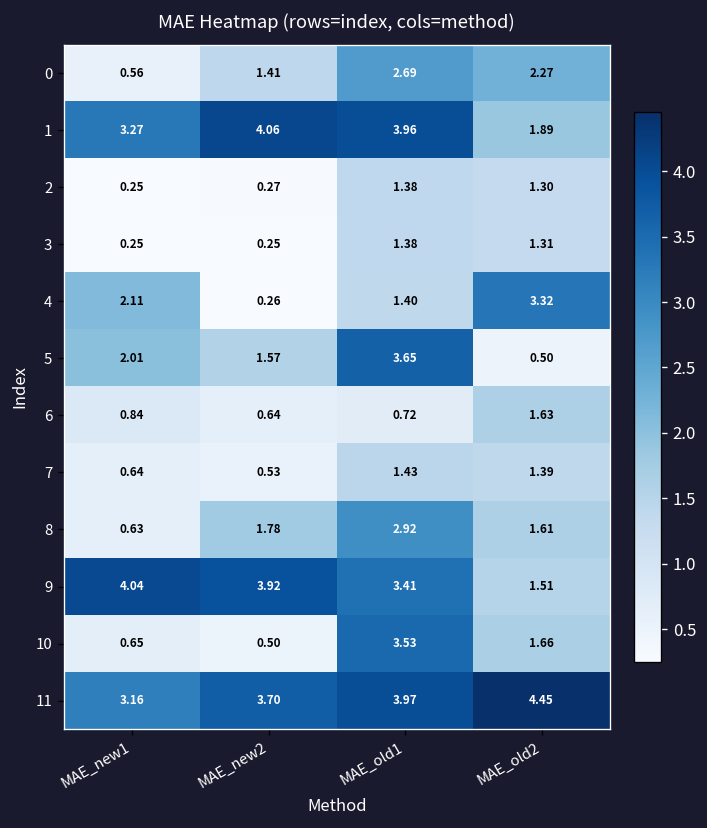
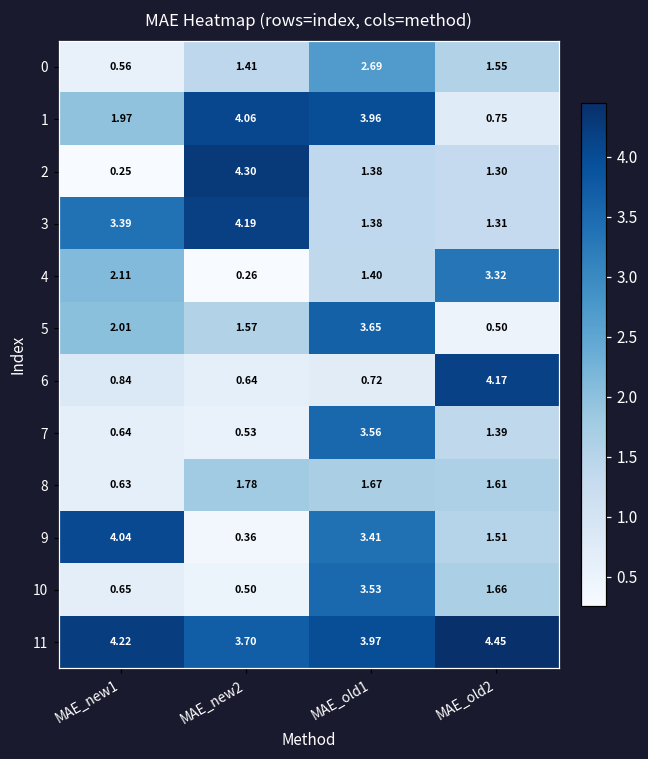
0, MAE_old2: 2.27 -> 1.55
1, MAE_new1: 3.27 -> 1.97
1, MAE_old2: 1.89 -> 0.75
2, MAE_new2: 0.27 -> 4.30
3, MAE_new1: 0.25 -> 3.39
3, MAE_new2: 0.25 -> 4.19
6, MAE_old2: 1.63 -> 4.17
7, MAE_old1: 1.43 -> 3.56
8, MAE_old1: 2.92 -> 1.67
9, MAE_new2: 3.92 -> 0.36
11, MAE_new1: 3.16 -> 4.22
